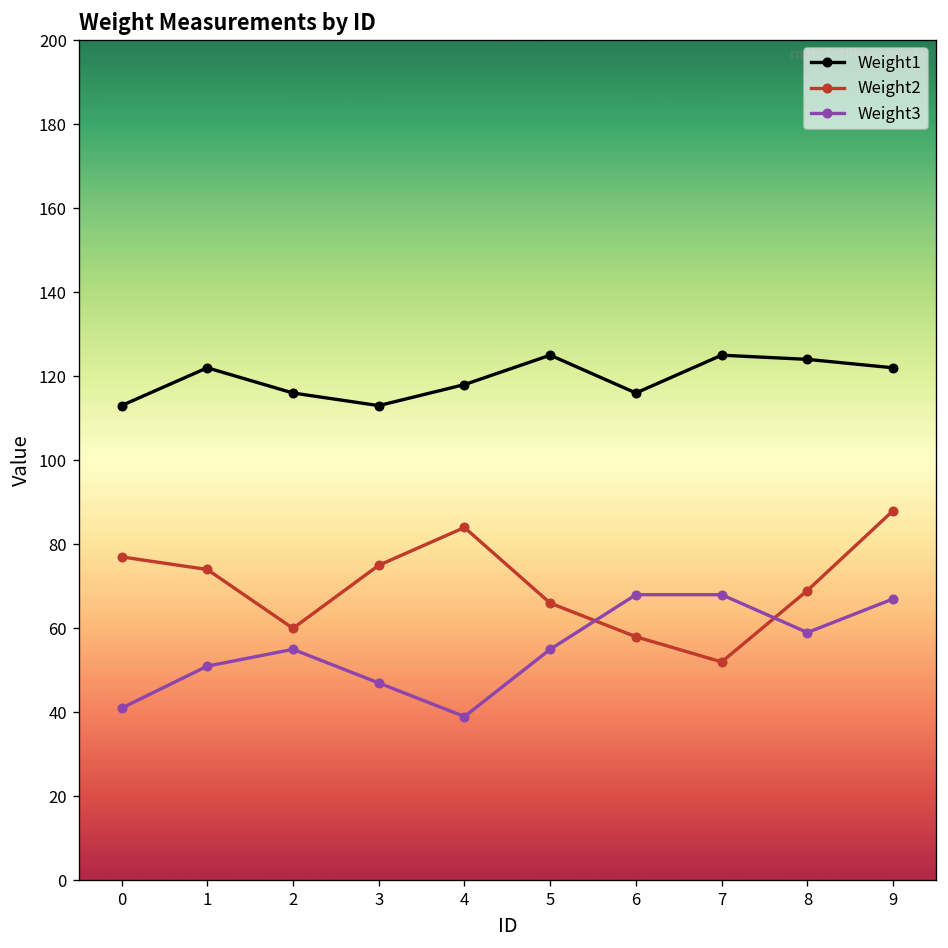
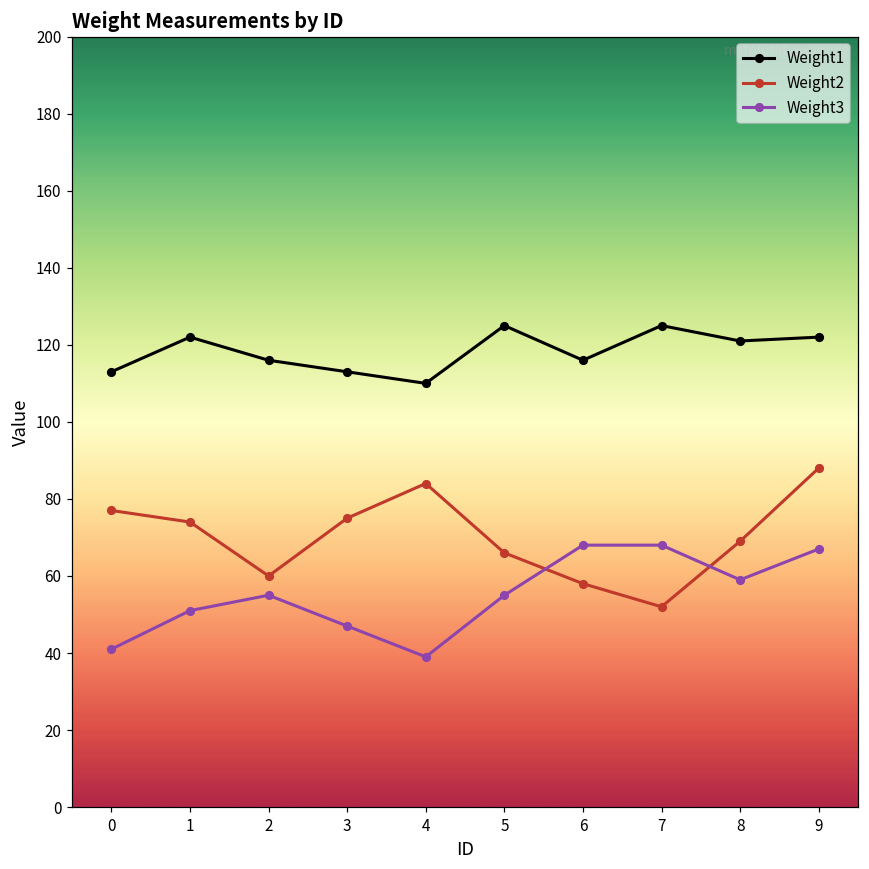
Weight1, 4: 118 -> 110
Weight1, 8: 124 -> 121
